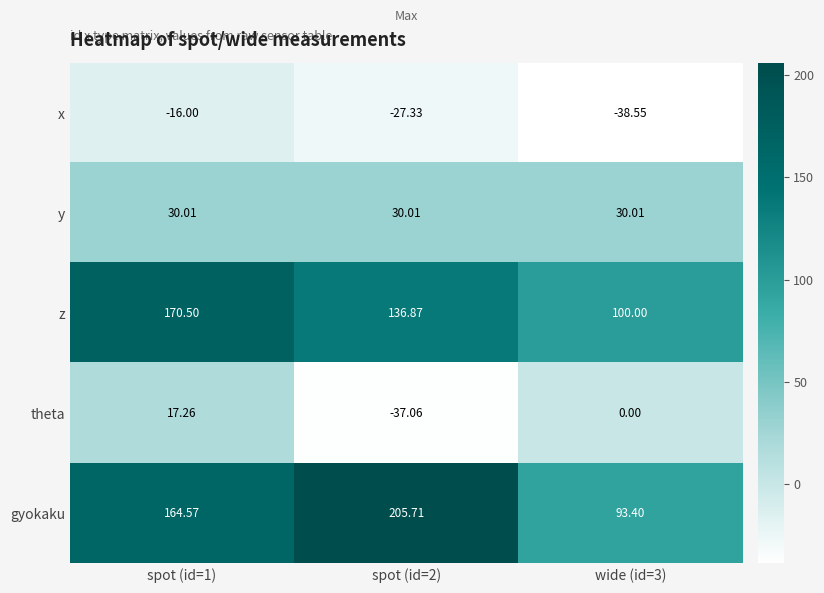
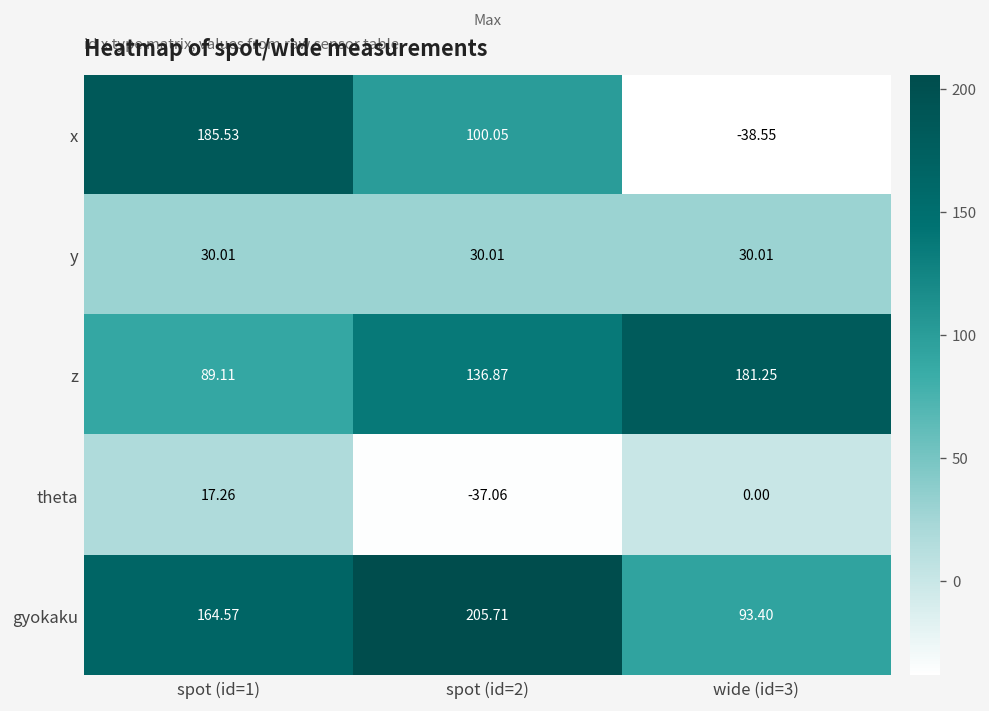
x, spot (id=1): -16.00 -> 185.53
x, spot (id=2): -27.33 -> 100.05
z, spot (id=1): 170.50 -> 89.11
z, wide (id=3): 100.00 -> 181.25
